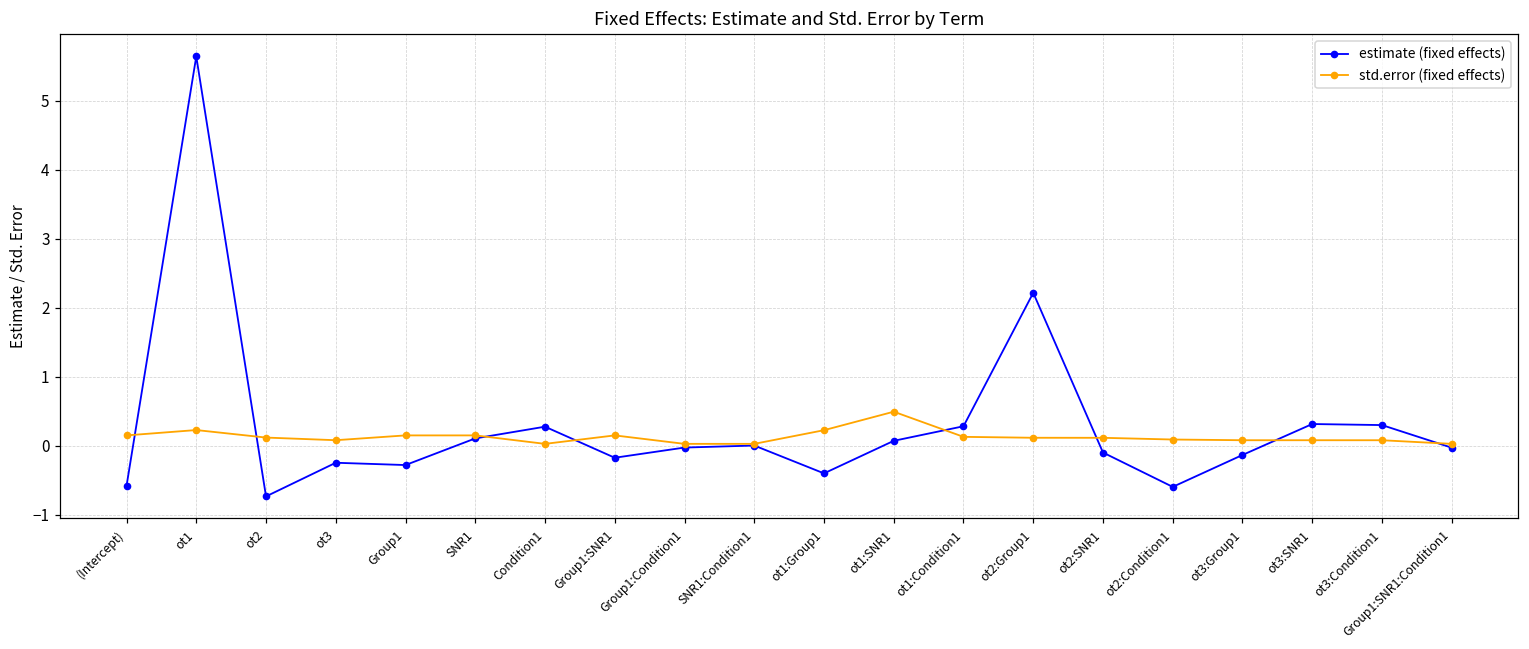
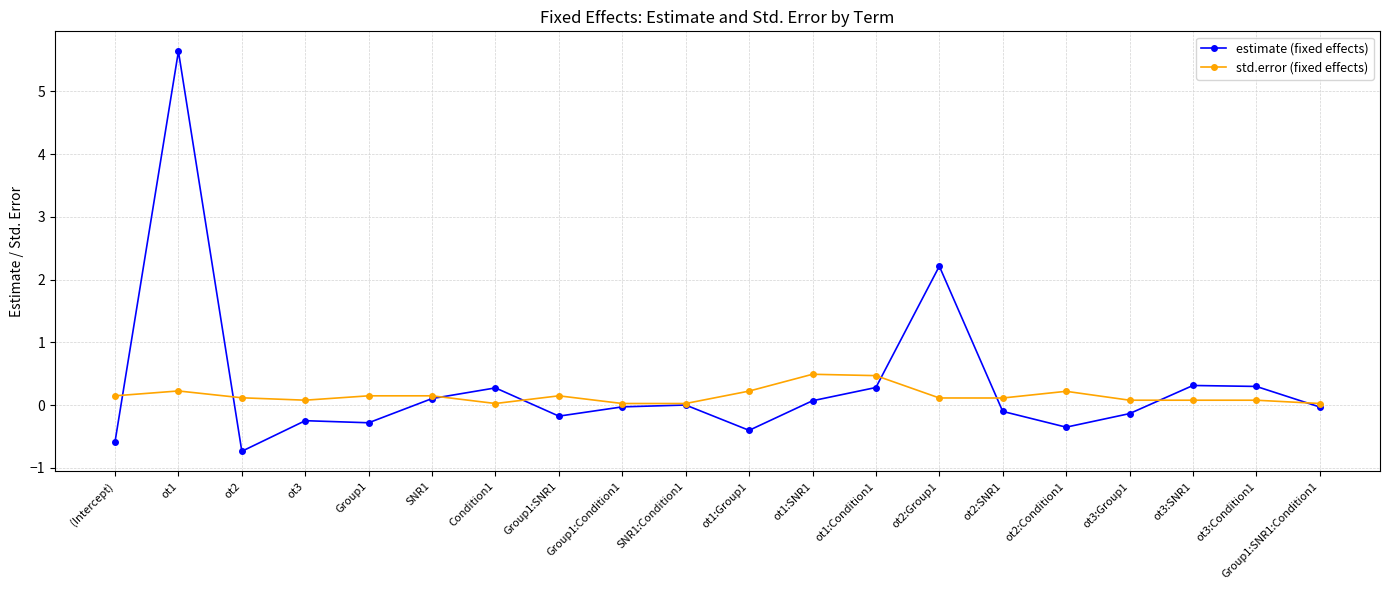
std.error (fixed effects), ot1:Condition1: 0.1 -> 0.5
estimate (fixed effects), ot2:Condition1: -0.6 -> -0.3
std.error (fixed effects), ot2:Condition1: 0.1 -> 0.2
